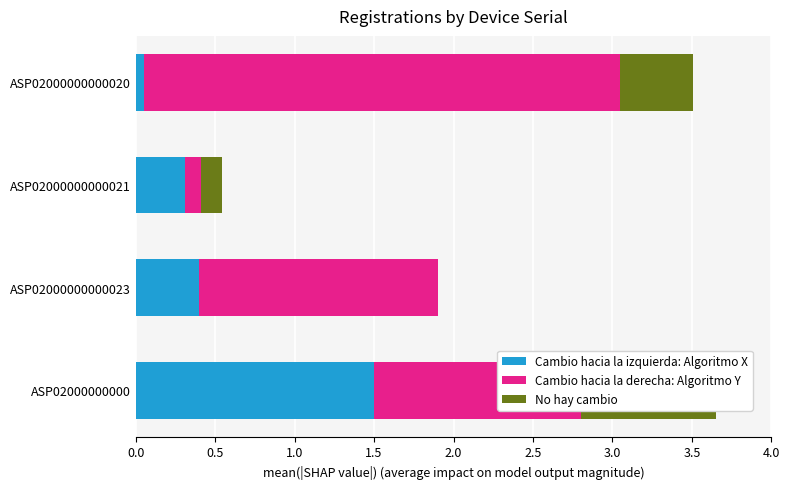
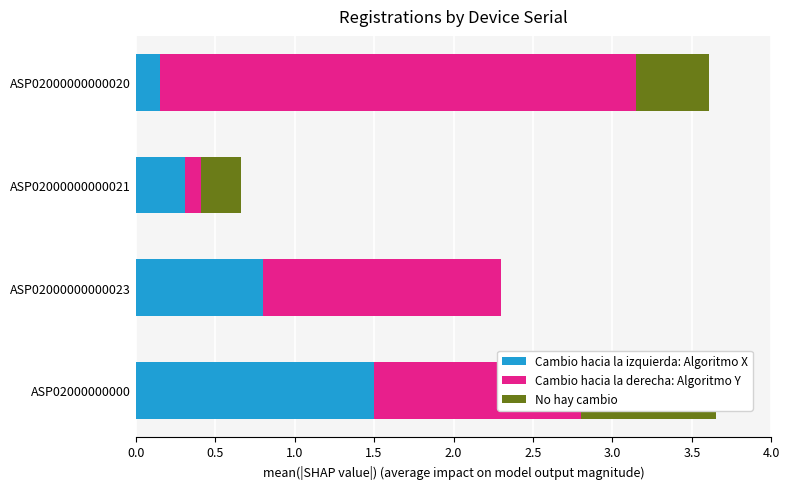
Cambio hacia la izquierda: Algoritmo X, ASP02000000000020: 0.05 -> 0.15
No hay cambio, ASP02000000000021: 0.13 -> 0.25
Cambio hacia la izquierda: Algoritmo X, ASP02000000000023: 0.4 -> 0.8
